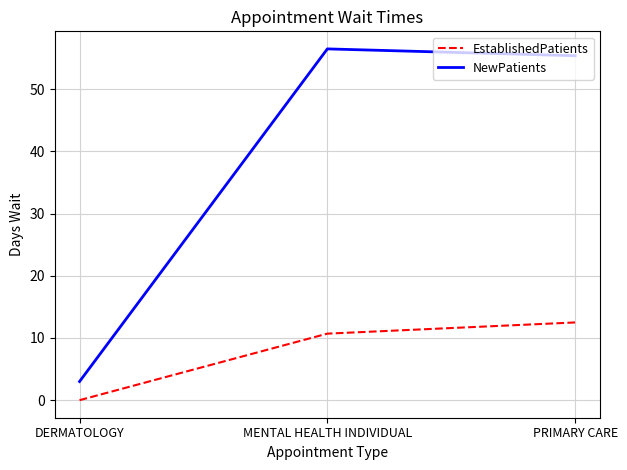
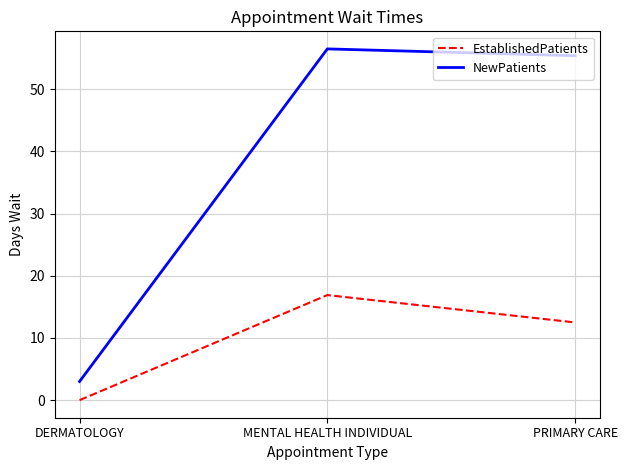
EstablishedPatients, MENTAL HEALTH INDIVIDUAL: 11 -> 17
